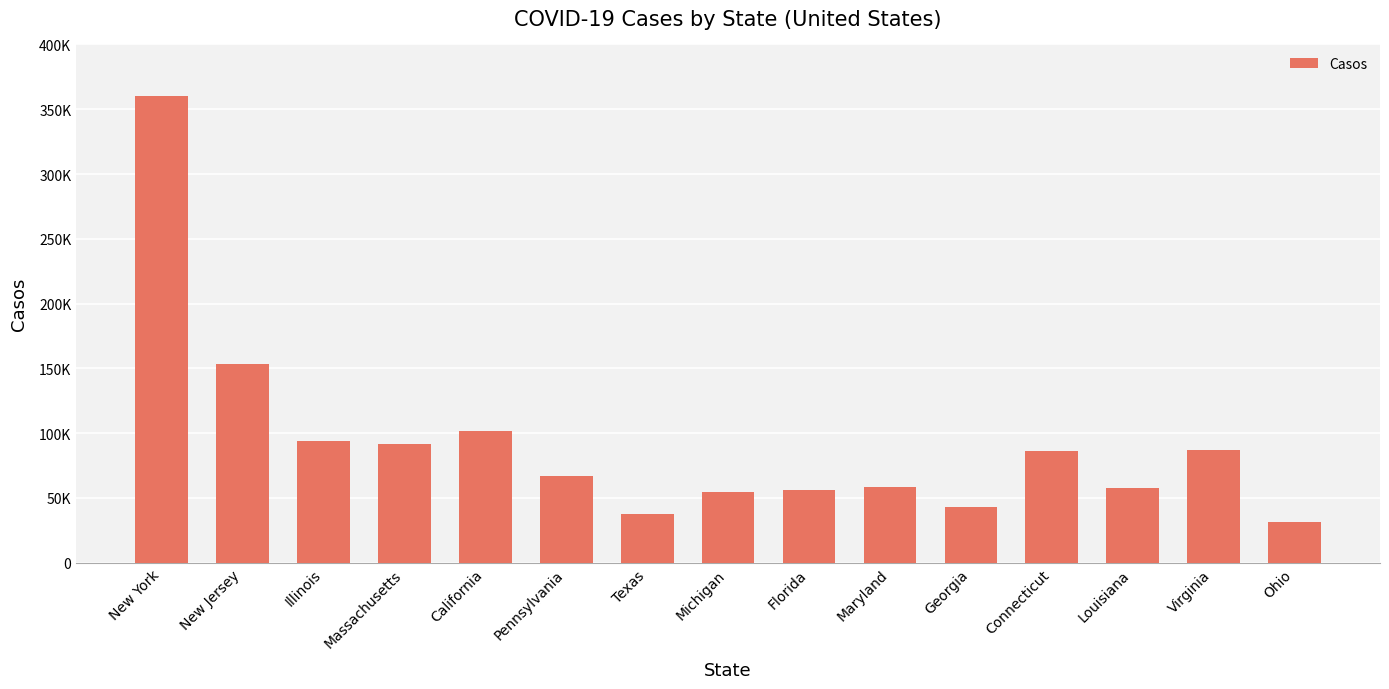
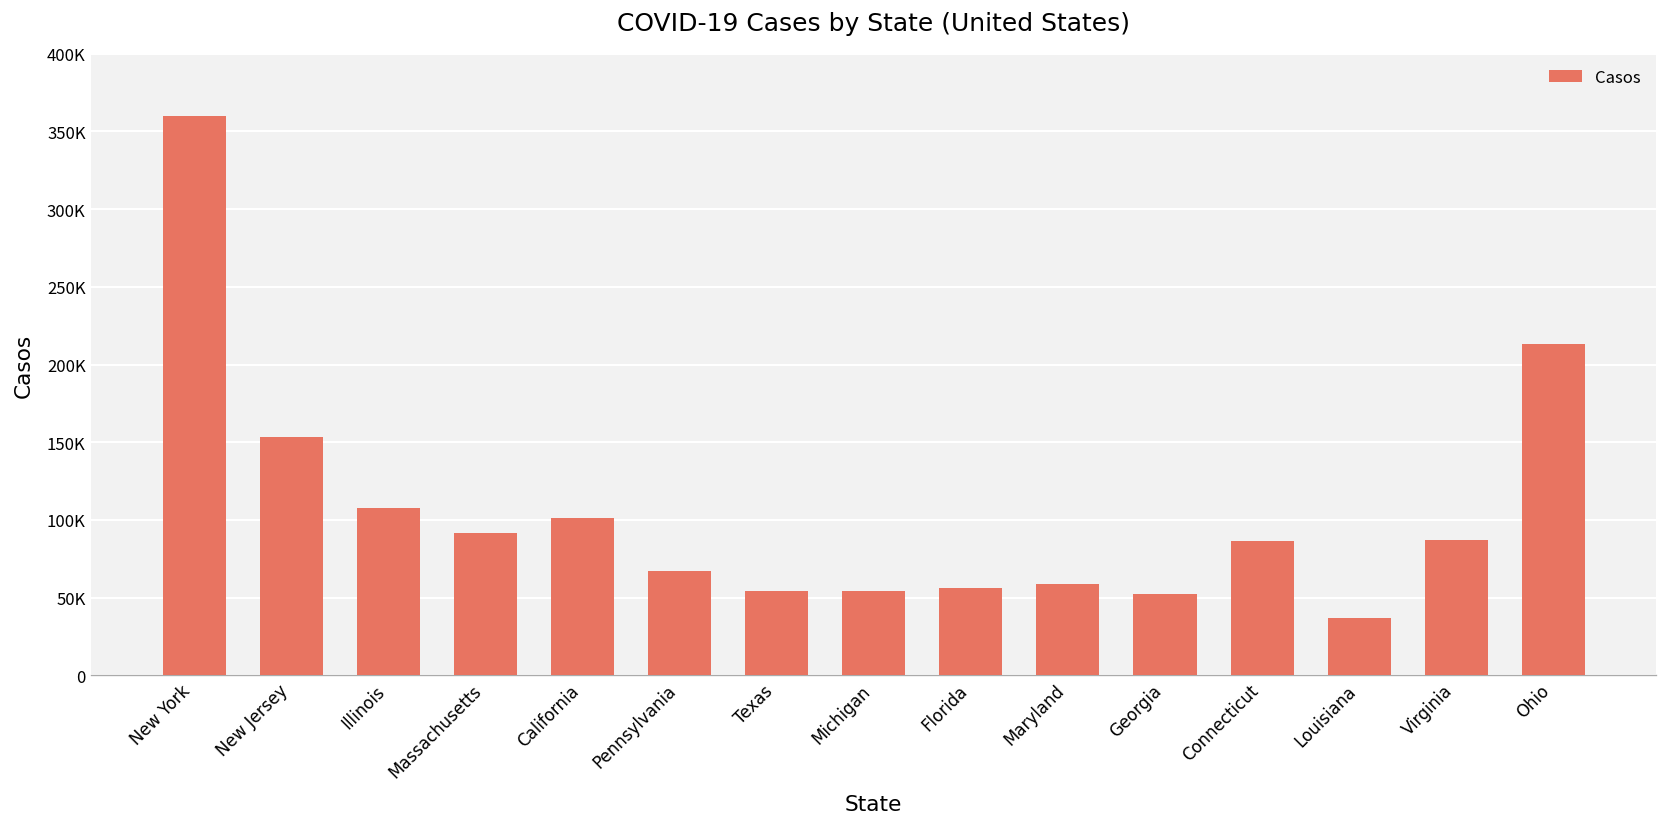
Illinois: 94000 -> 108000
Texas: 38000 -> 55000
Georgia: 43000 -> 52000
Louisiana: 57000 -> 37000
Ohio: 31000 -> 213000
